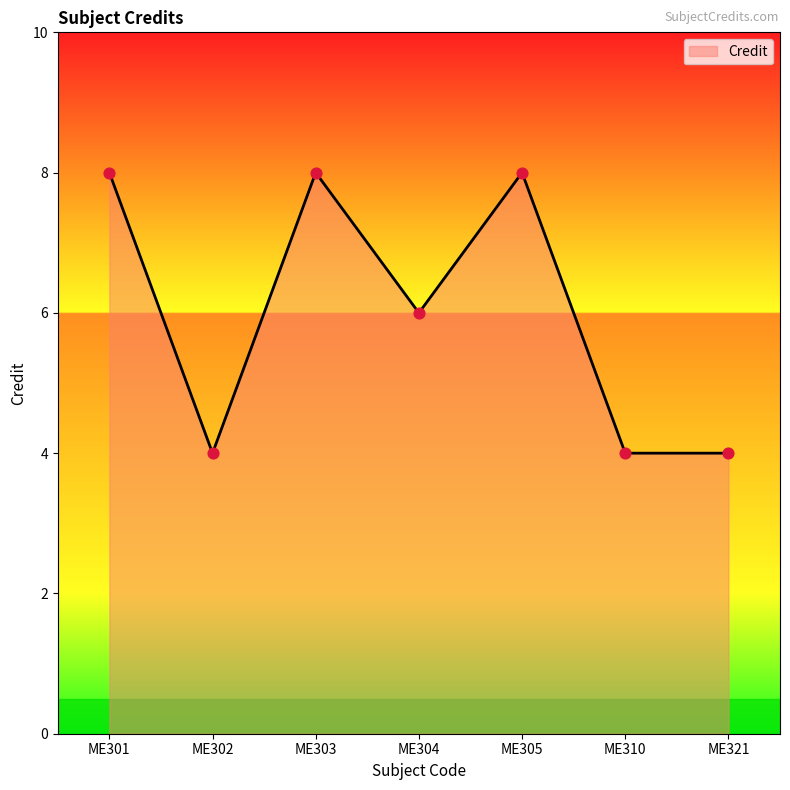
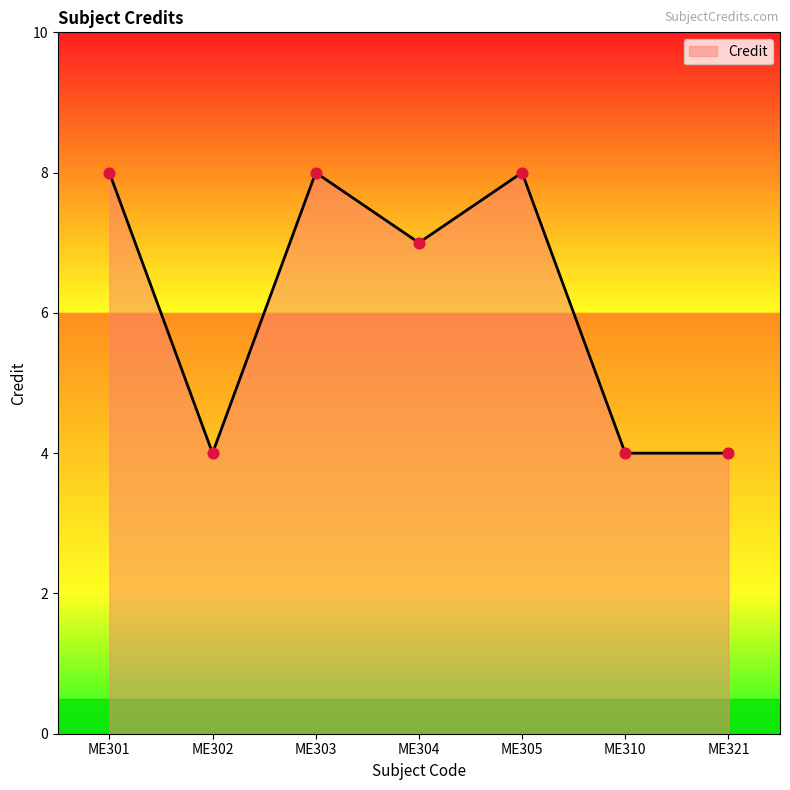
ME304: 6 -> 7
